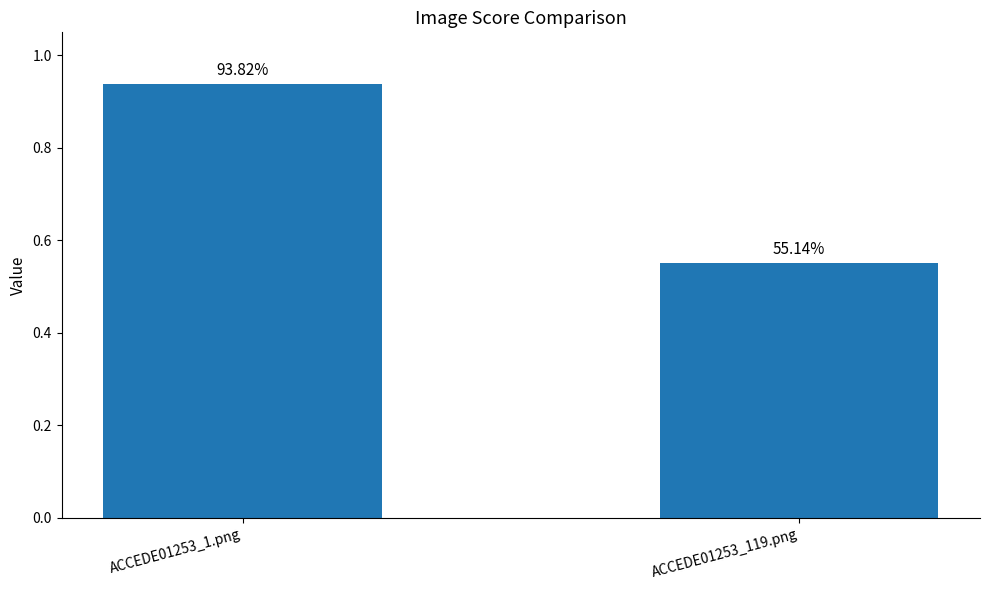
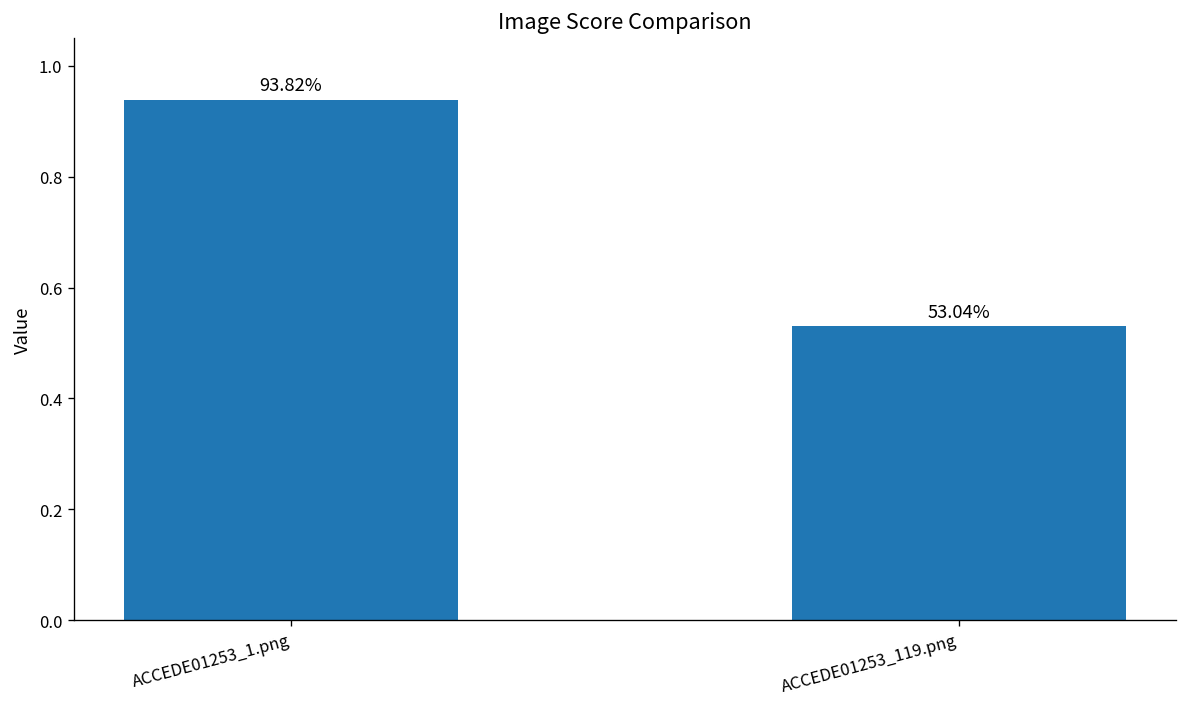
ACCEDE01253_119.png: 55.14% -> 53.04%
